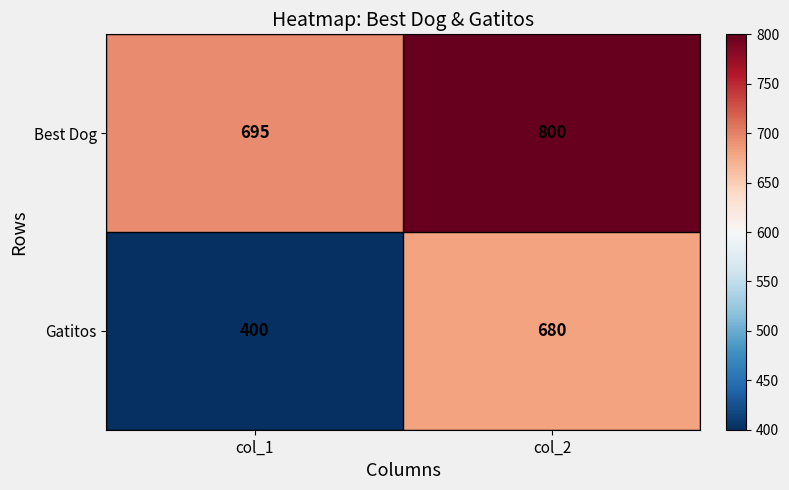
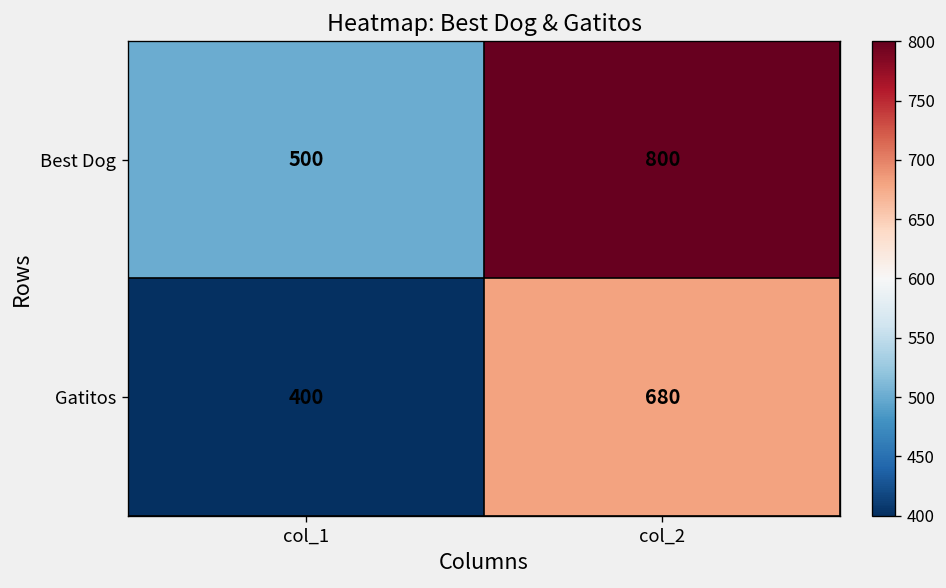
Best Dog, col_1: 695 -> 500
